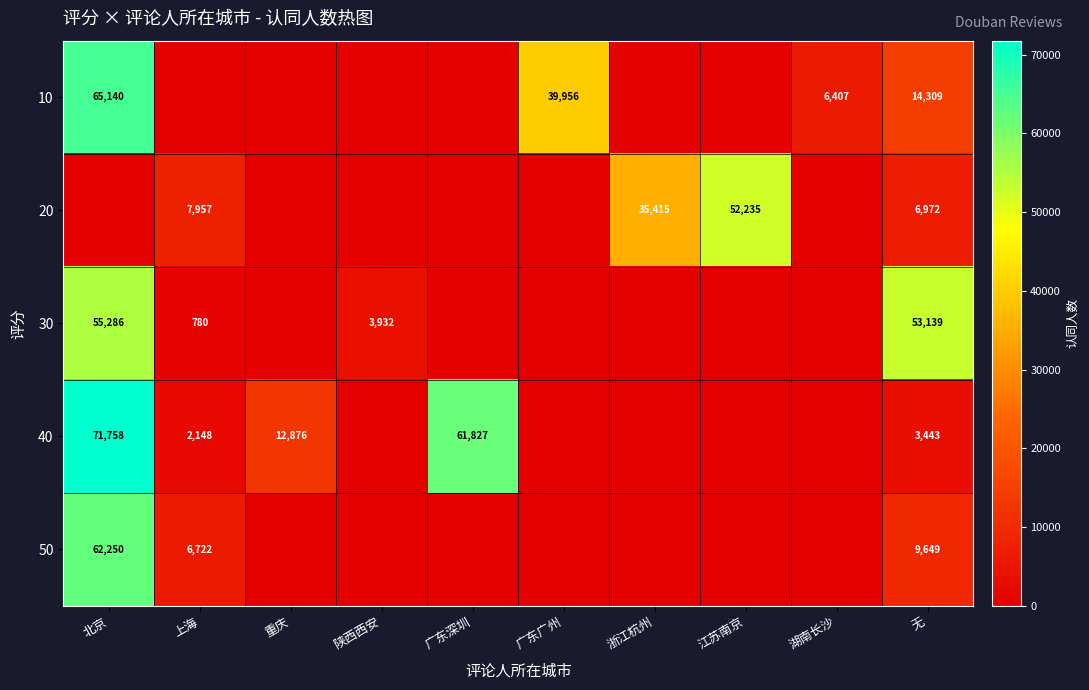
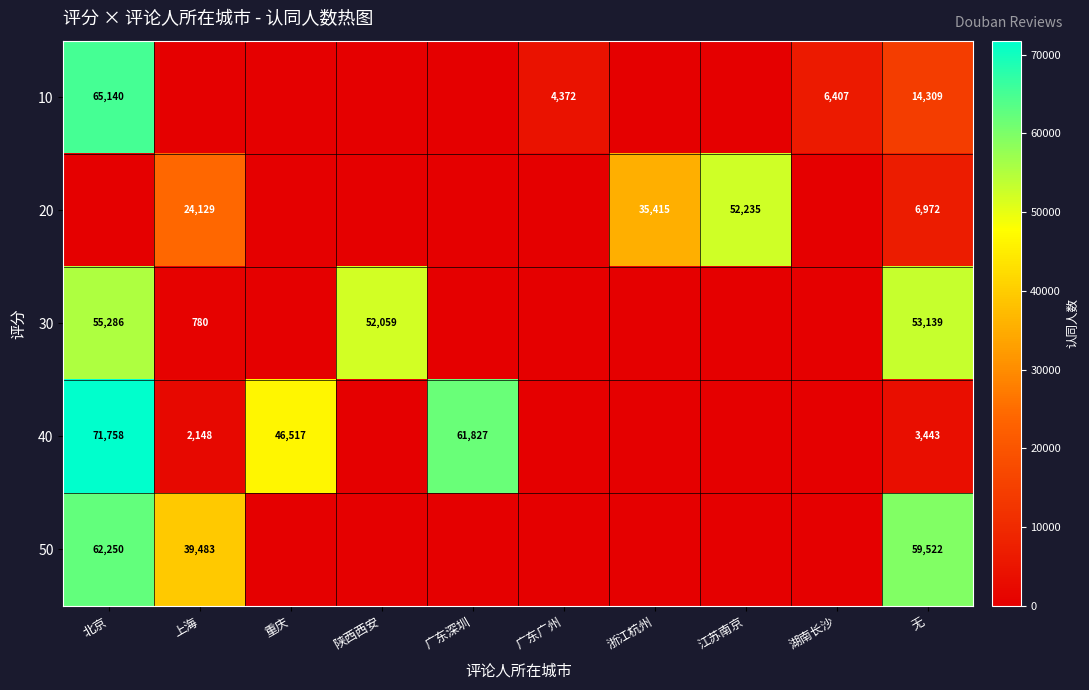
10, 广东广州: 39,956 -> 4,372
20, 上海: 7,957 -> 24,129
30, 陕西西安: 3,932 -> 52,059
40, 重庆: 12,876 -> 46,517
50, 上海: 6,722 -> 39,483
50, 无: 9,649 -> 59,522
